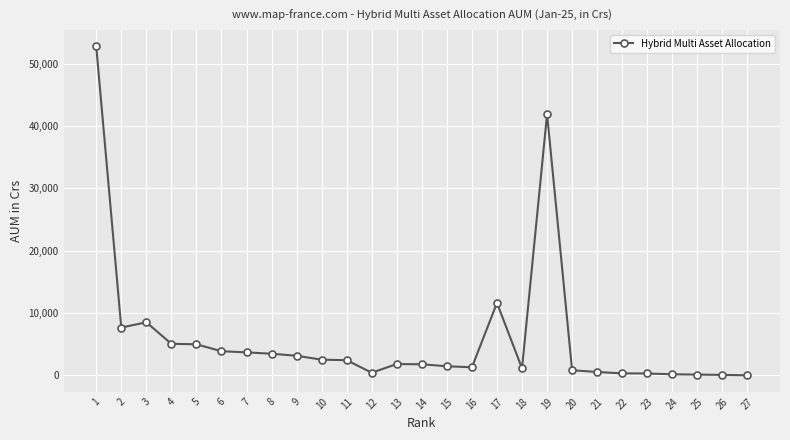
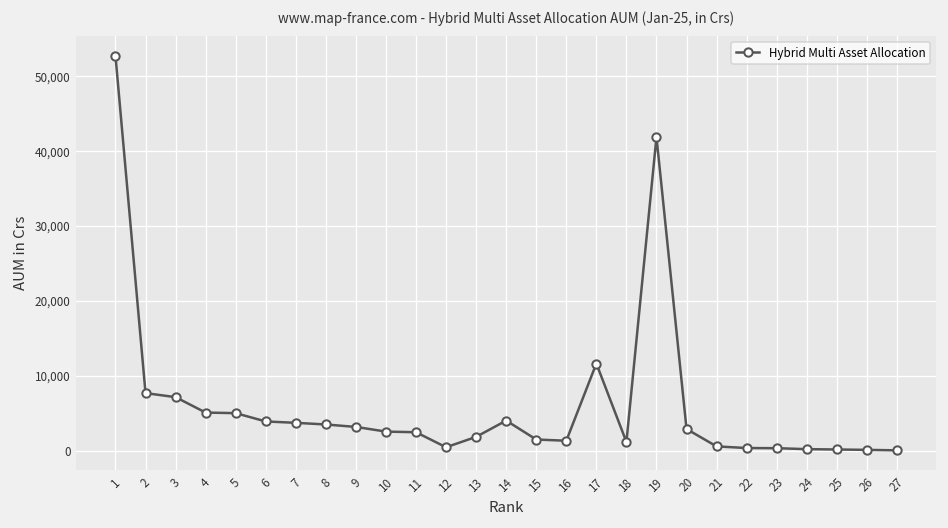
3: 9,000 -> 7,000
14: 2,000 -> 4,000
20: 1,000 -> 3,000
